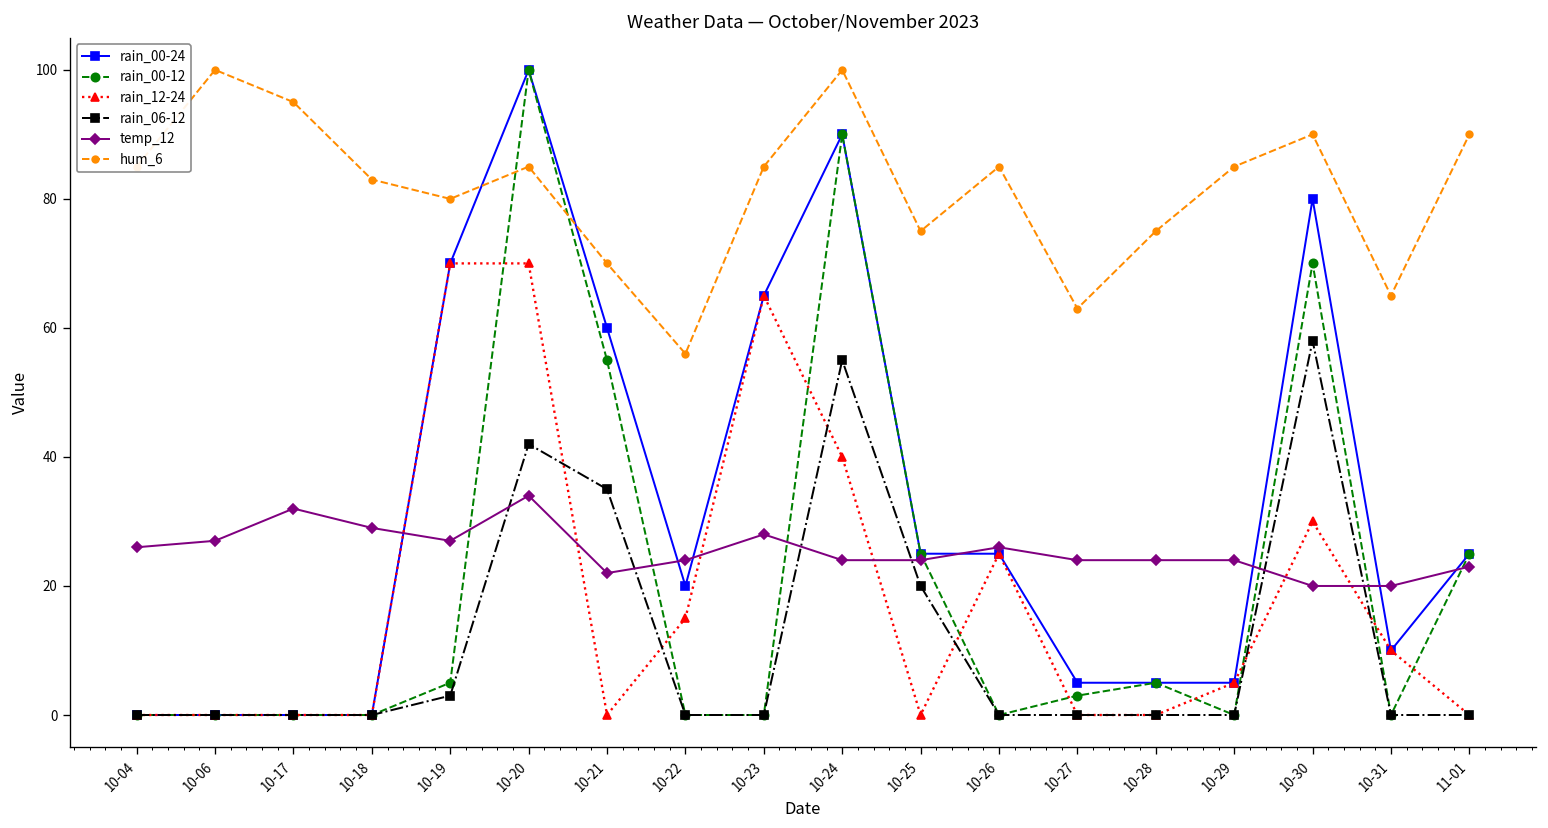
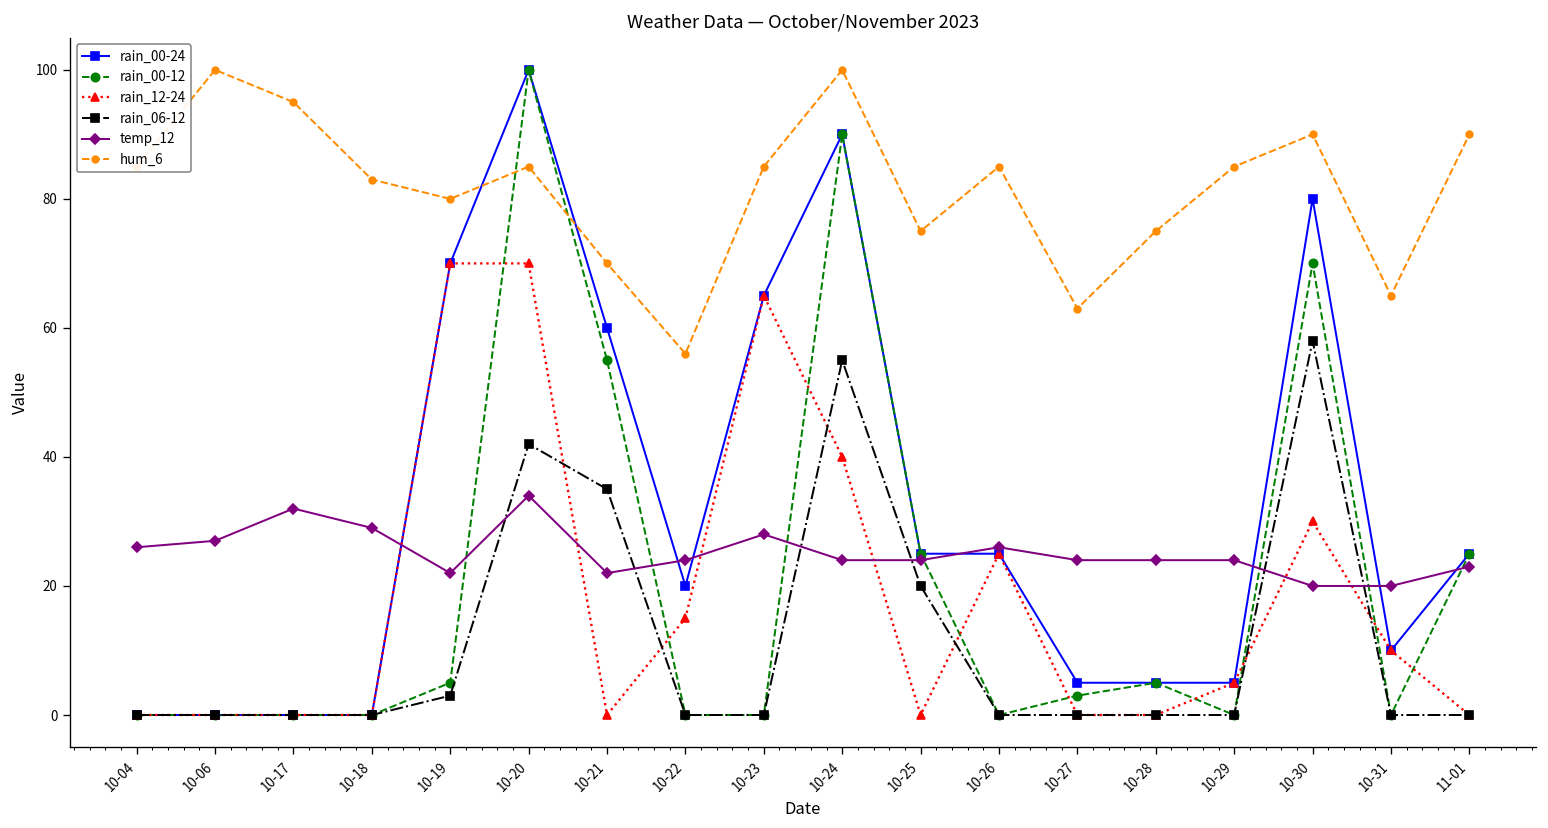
temp_12, 10-19: 27 -> 22
